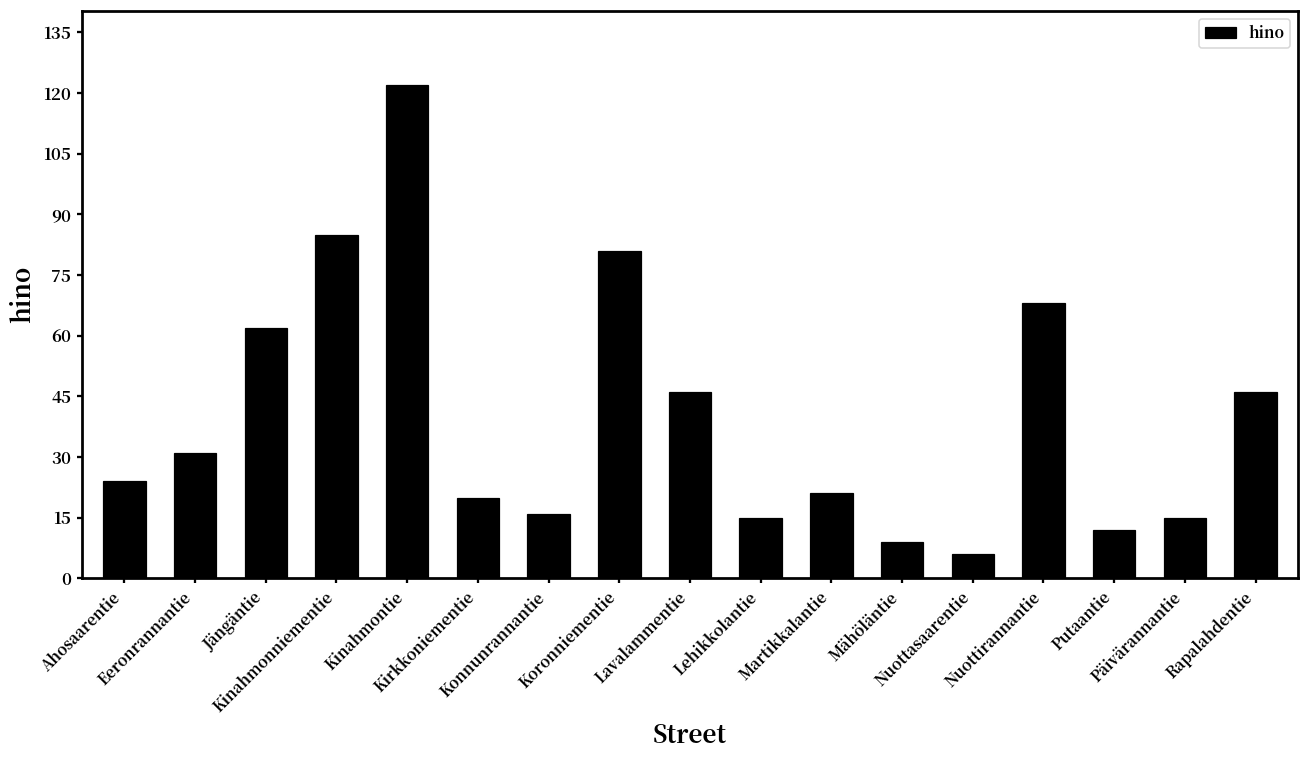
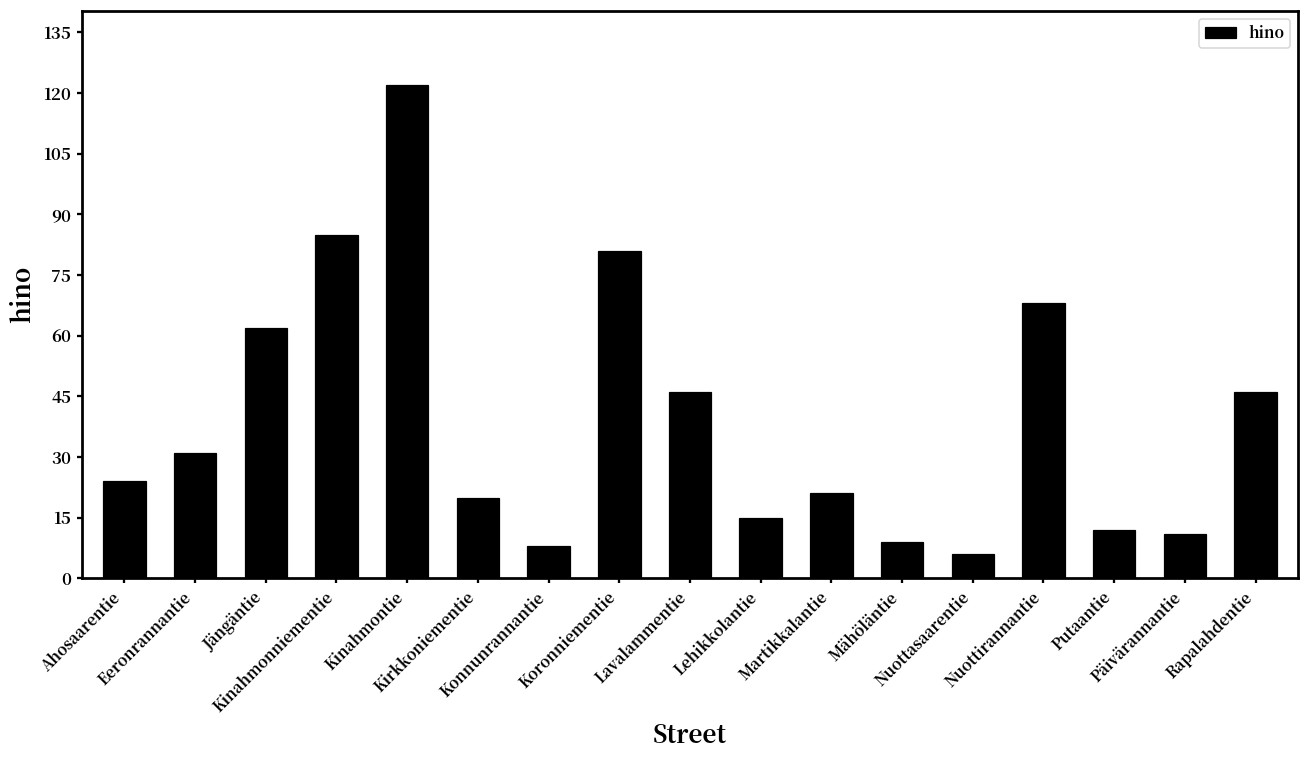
Konnunrannantie: 16 -> 8
Päivärannantie: 15 -> 11
